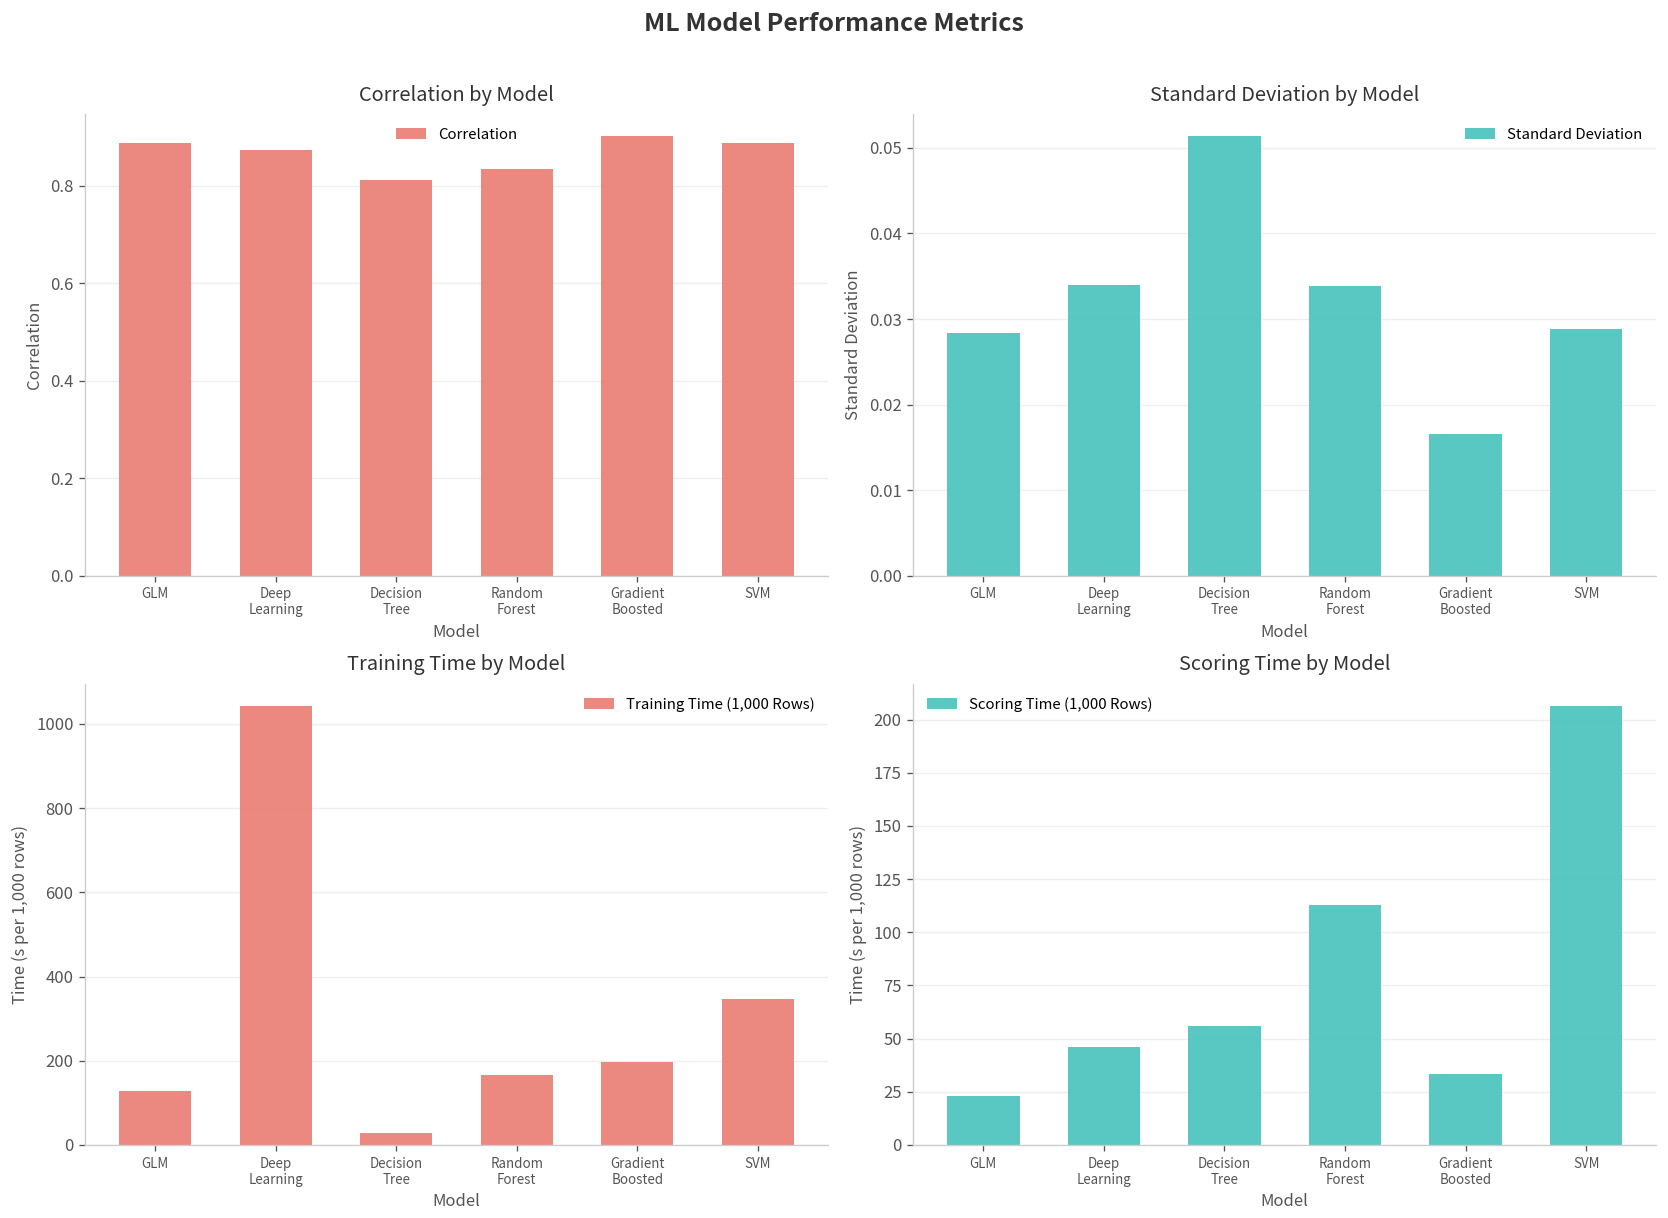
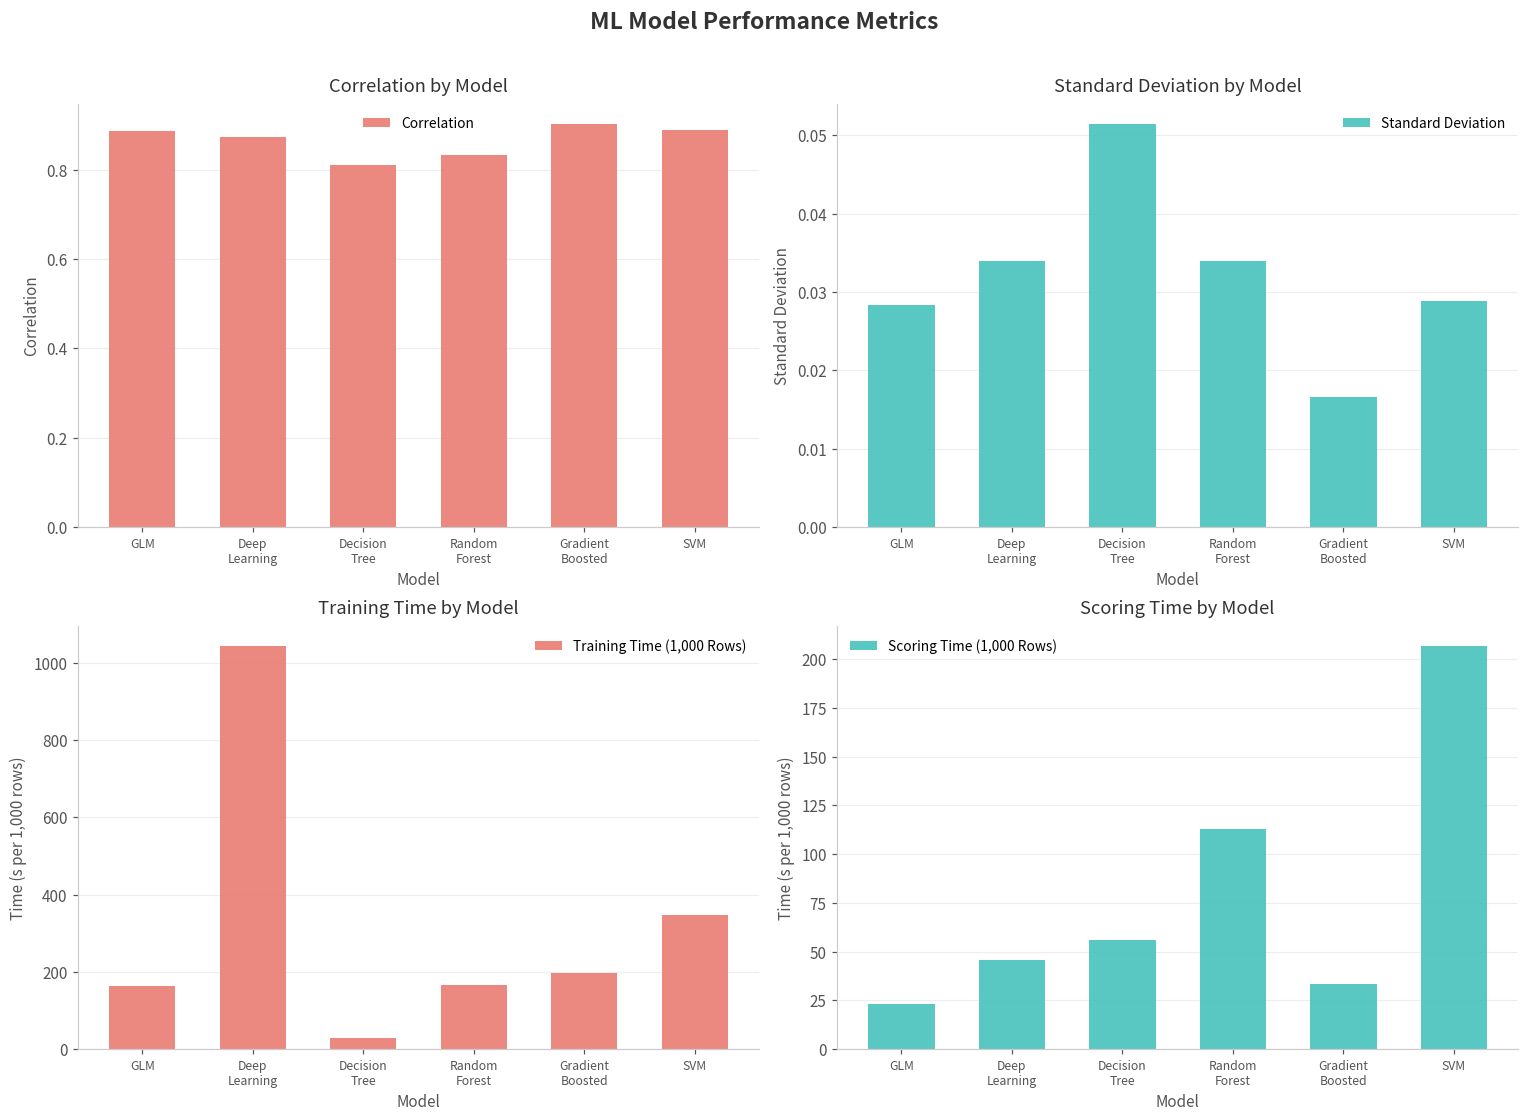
Training Time by Model, GLM: 130 -> 160
